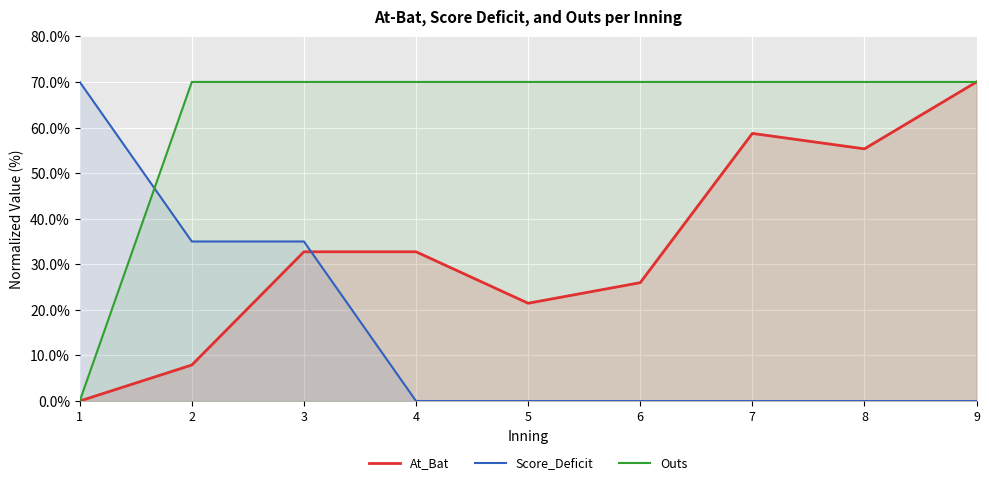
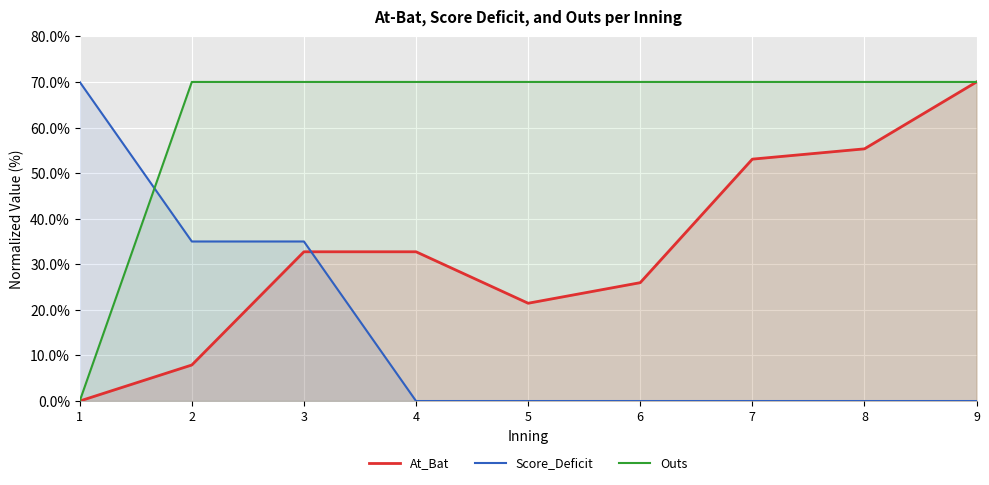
At_Bat, 7: 59% -> 53%
